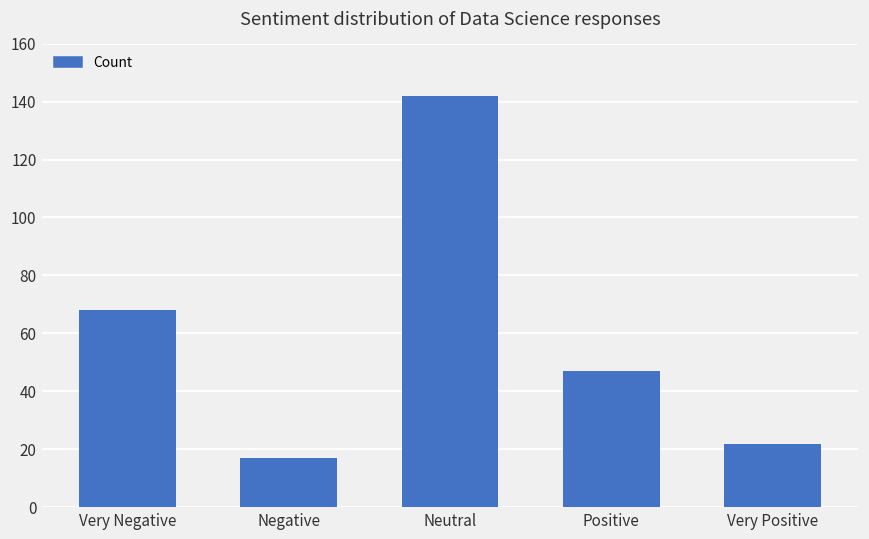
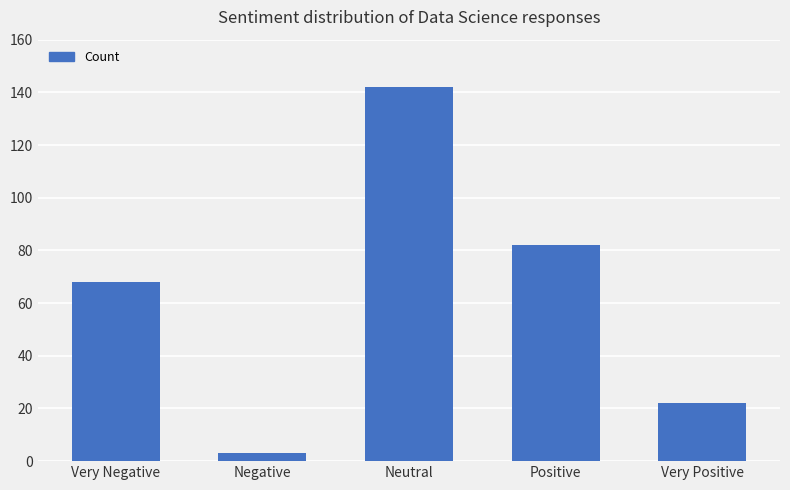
Negative: 17 -> 3
Positive: 47 -> 82
